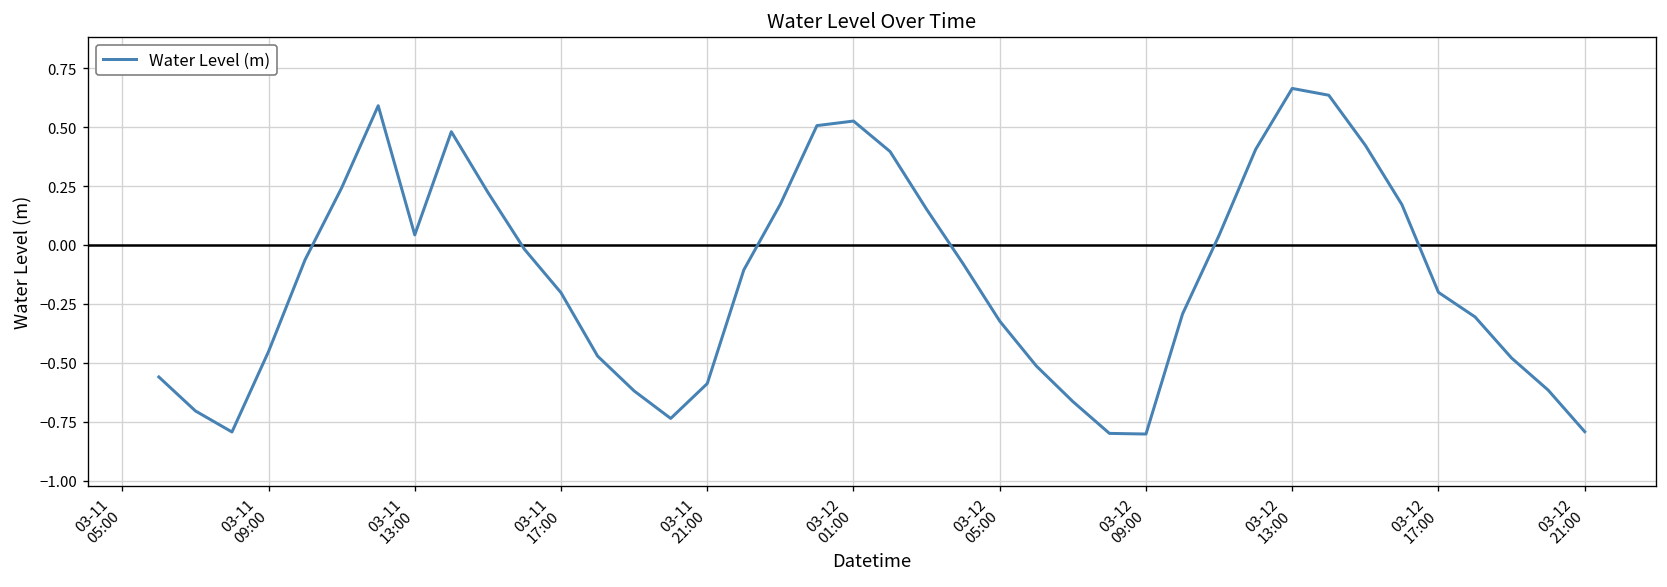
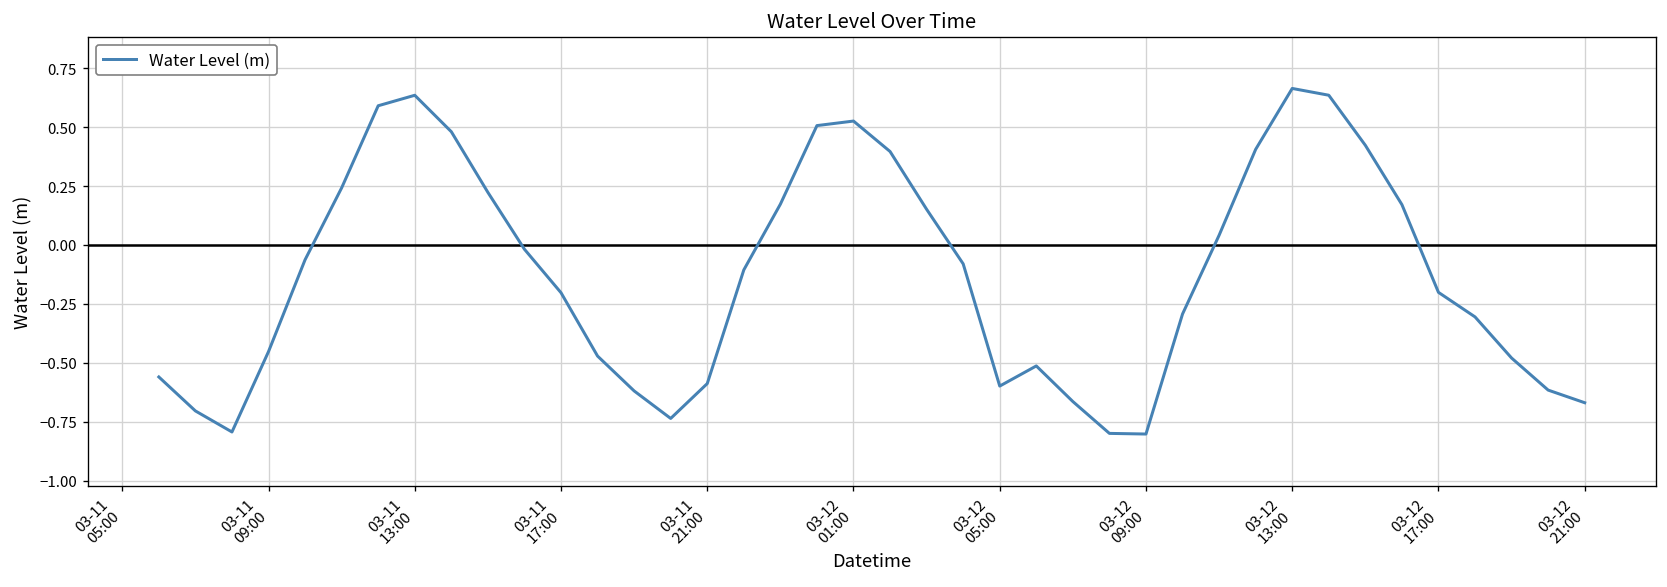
03-11 13:00: 0.04 -> 0.64
03-12 05:00: -0.32 -> -0.60
03-12 21:00: -0.79 -> -0.67
